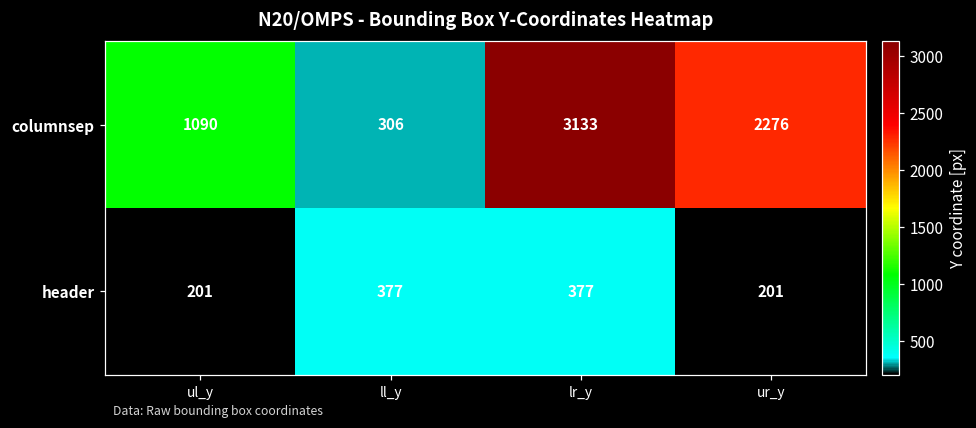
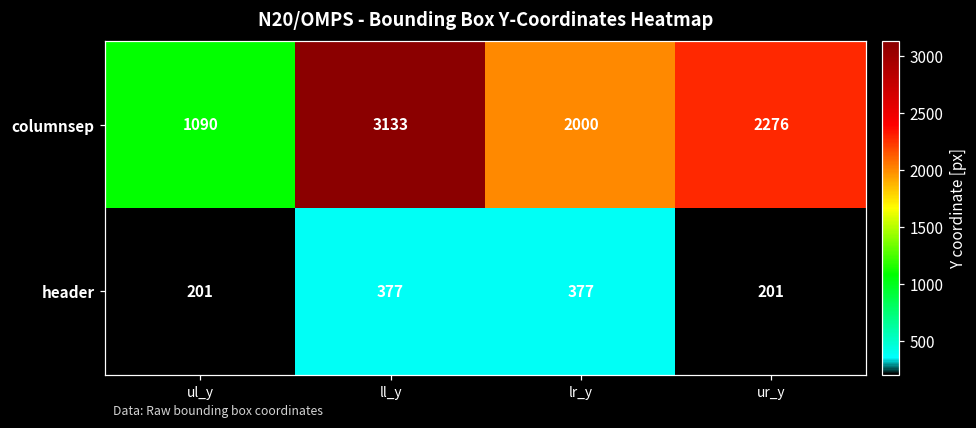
columnsep, ll_y: 306 -> 3133
columnsep, lr_y: 3133 -> 2000
